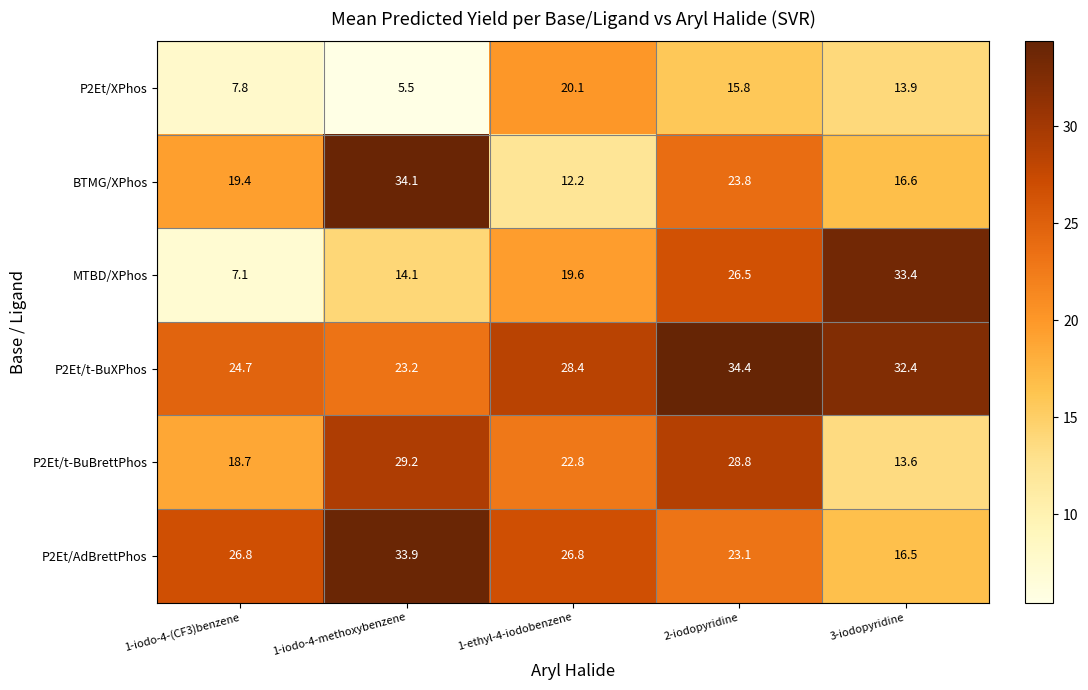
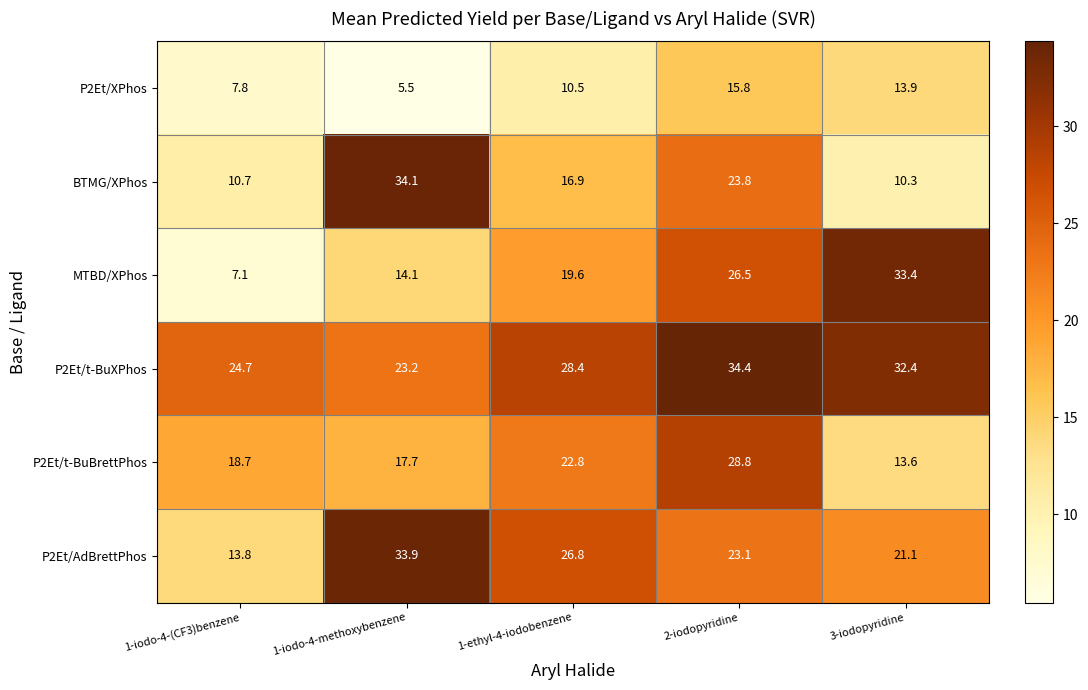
P2Et/XPhos, 1-ethyl-4-iodobenzene: 20.1 -> 10.5
BTMG/XPhos, 1-iodo-4-(CF3)benzene: 19.4 -> 10.7
BTMG/XPhos, 1-ethyl-4-iodobenzene: 12.2 -> 16.9
BTMG/XPhos, 3-iodopyridine: 16.6 -> 10.3
P2Et/t-BuBrettPhos, 1-iodo-4-methoxybenzene: 29.2 -> 17.7
P2Et/AdBrettPhos, 1-iodo-4-(CF3)benzene: 26.8 -> 13.8
P2Et/AdBrettPhos, 3-iodopyridine: 16.5 -> 21.1
